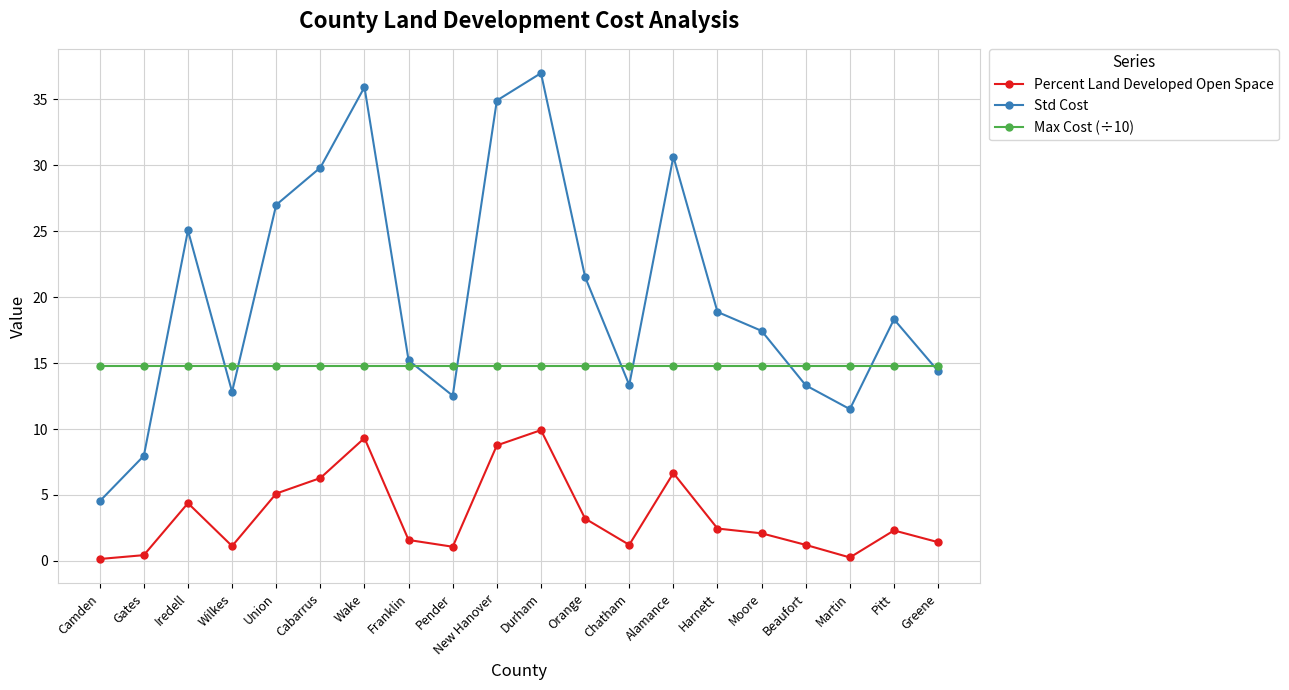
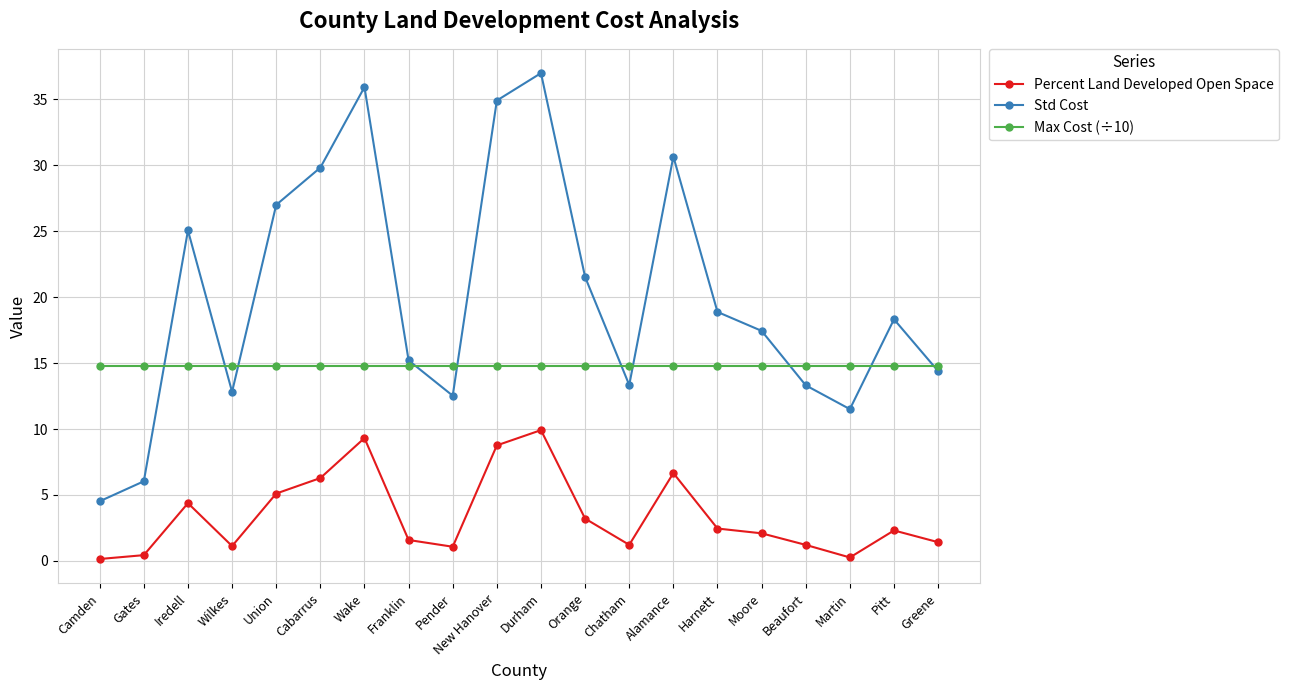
Std Cost, Gates: 8.0 -> 6.0
